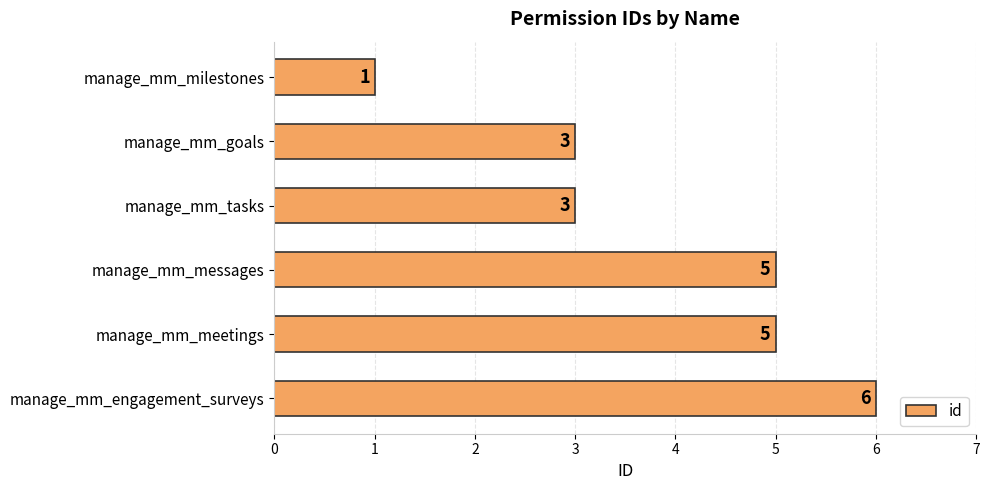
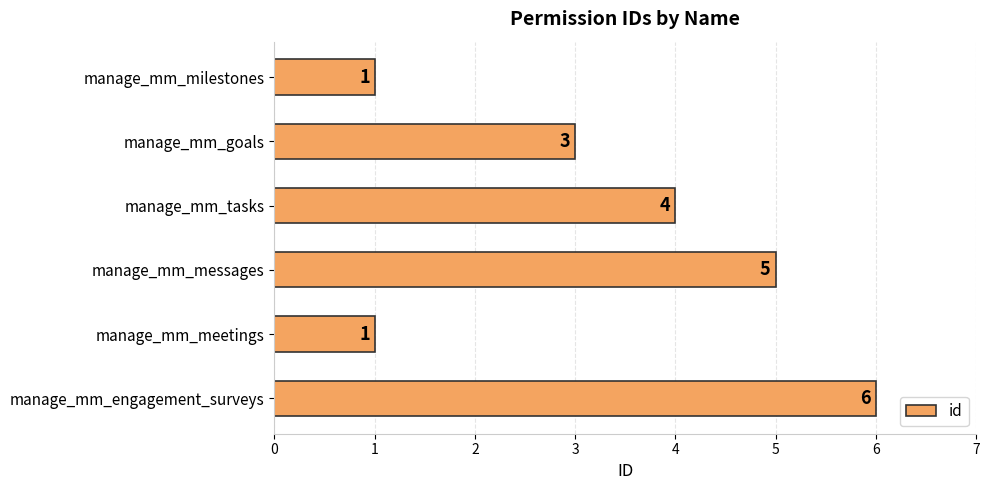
manage_mm_tasks: 3 -> 4
manage_mm_meetings: 5 -> 1
